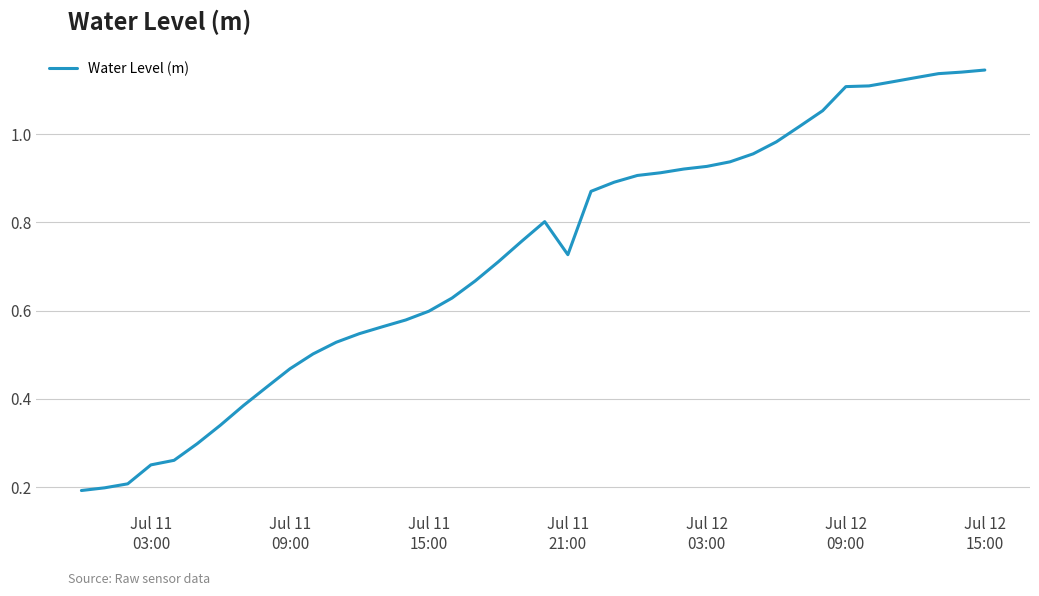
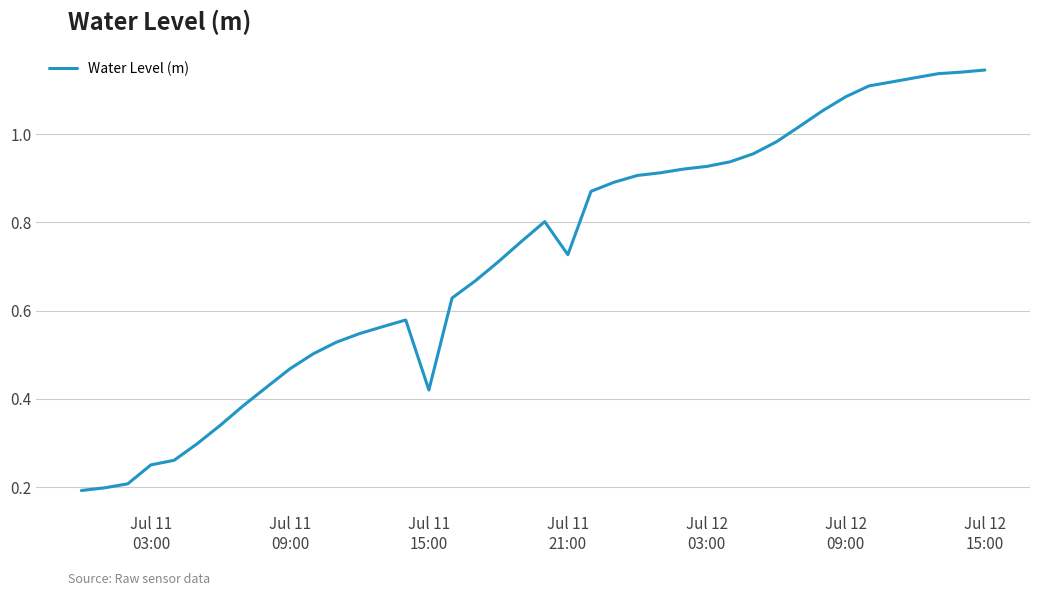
Jul 11 15:00: 0.60 -> 0.42
Jul 12 09:00: 1.11 -> 1.09
